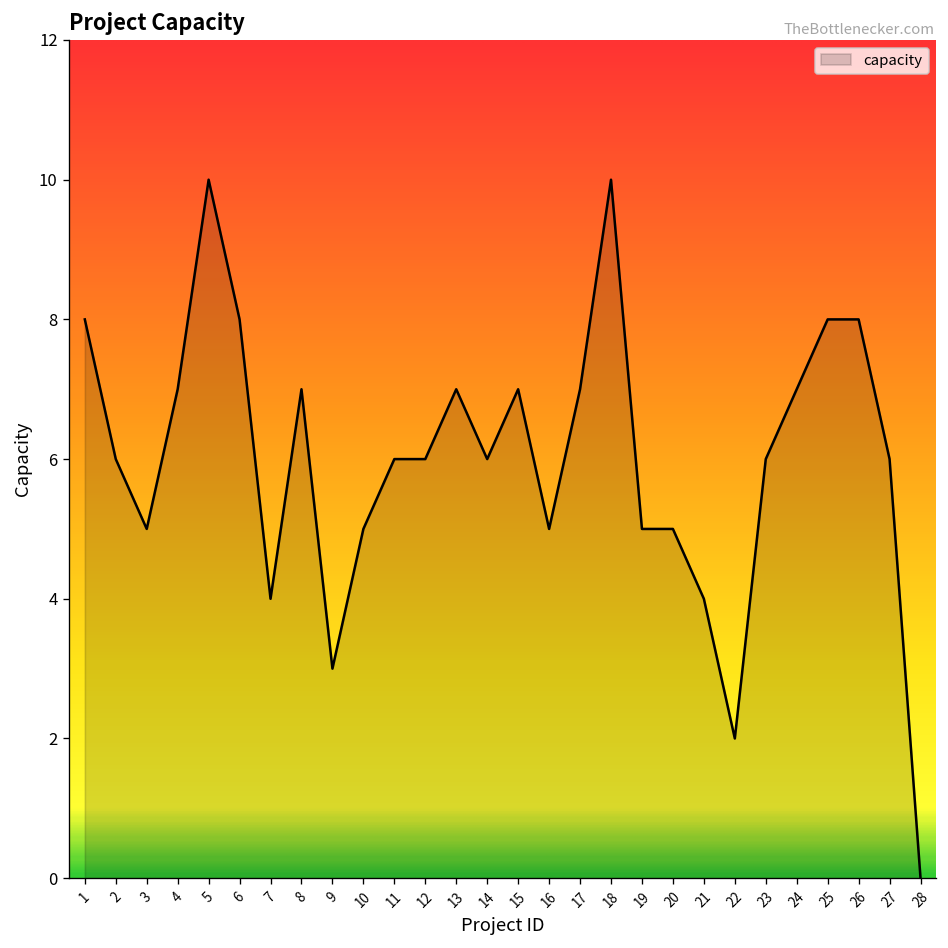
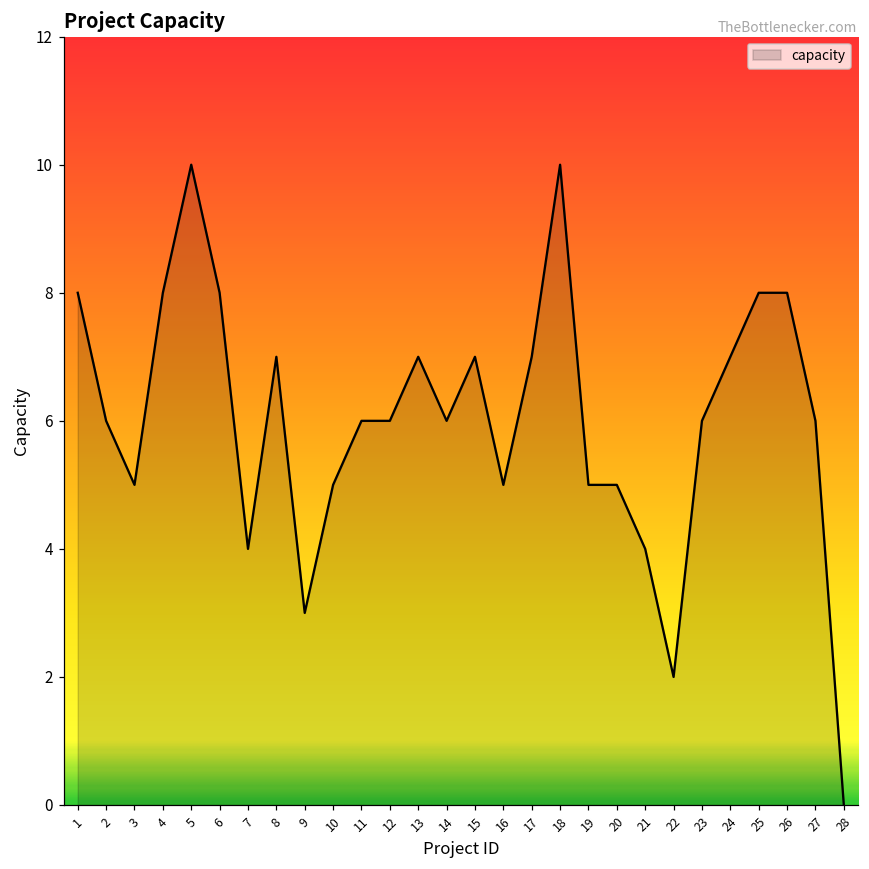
4: 7 -> 8
